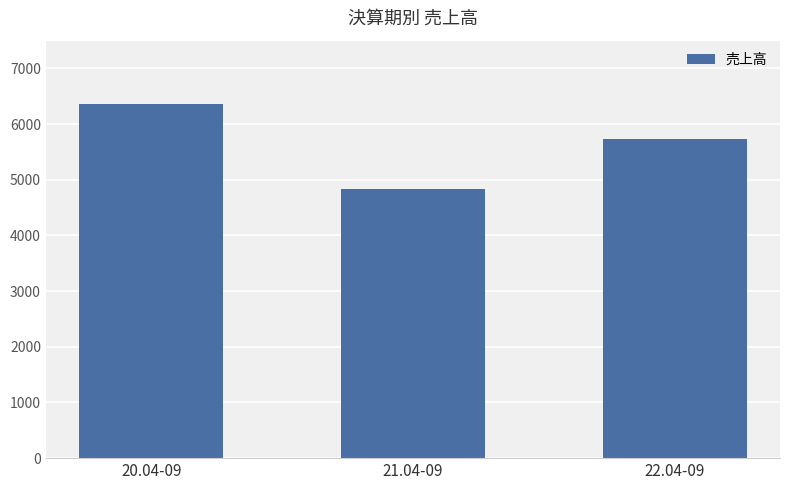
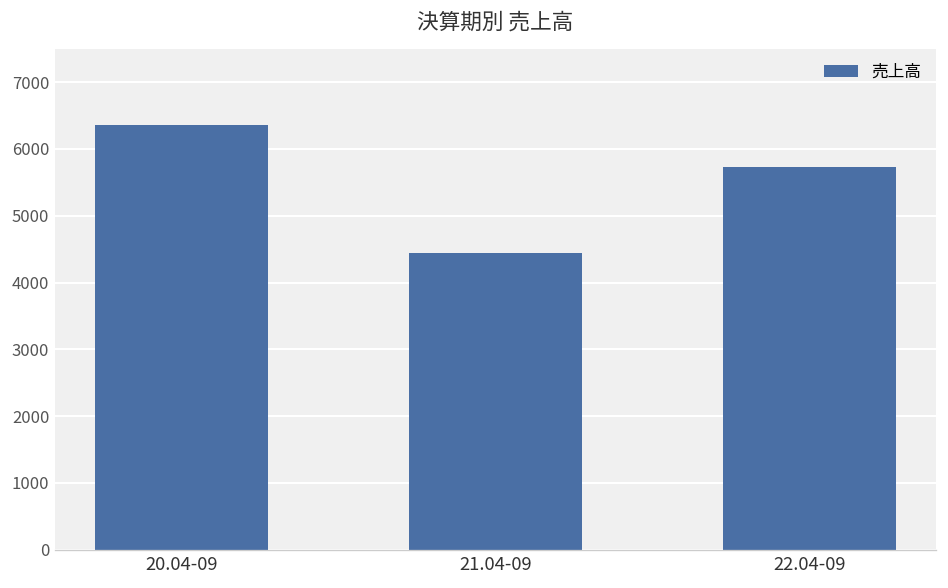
21.04-09: 4800 -> 4400
